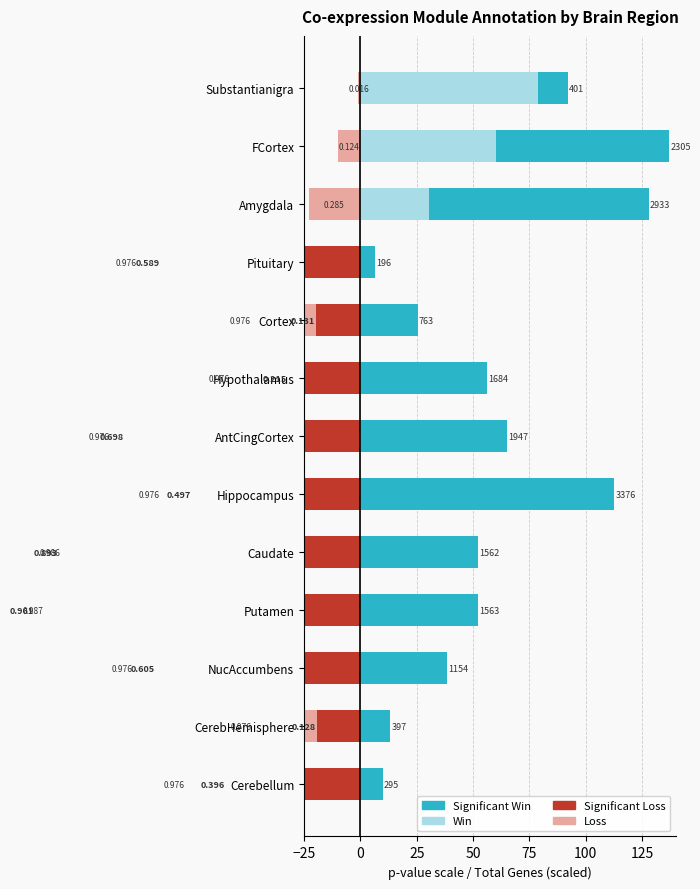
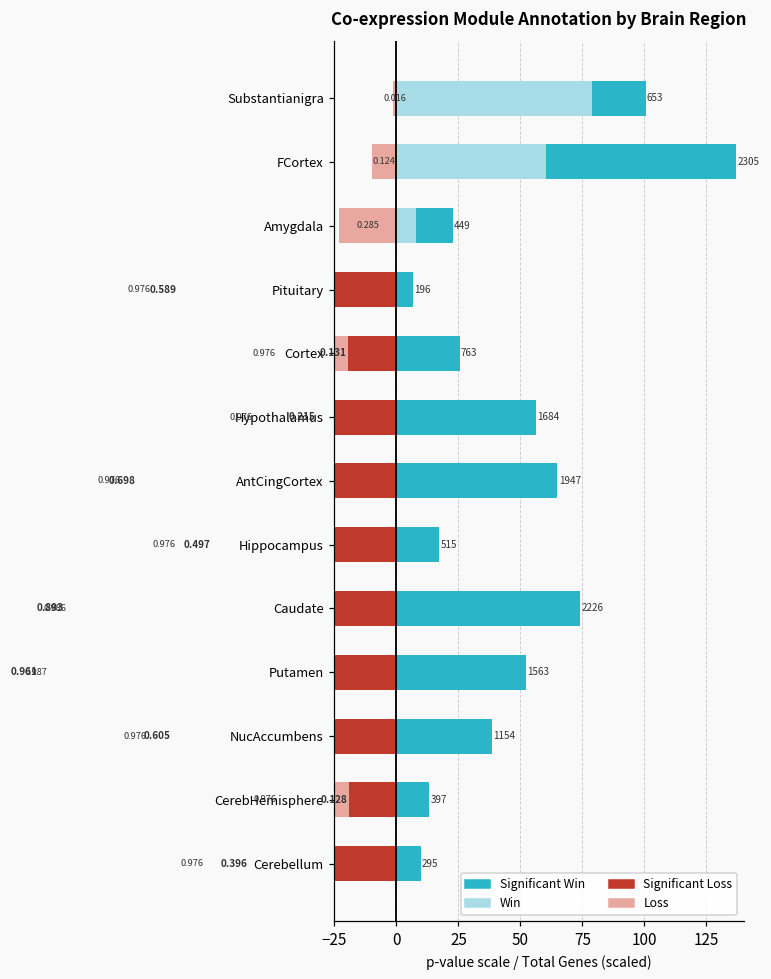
Significant Win, Substantianigra: 401 -> 653
Win, Amygdala: 30 -> 8
Significant Win, Amygdala: 2933 -> 449
Significant Win, Hippocampus: 3376 -> 515
Significant Win, Caudate: 1562 -> 2226
